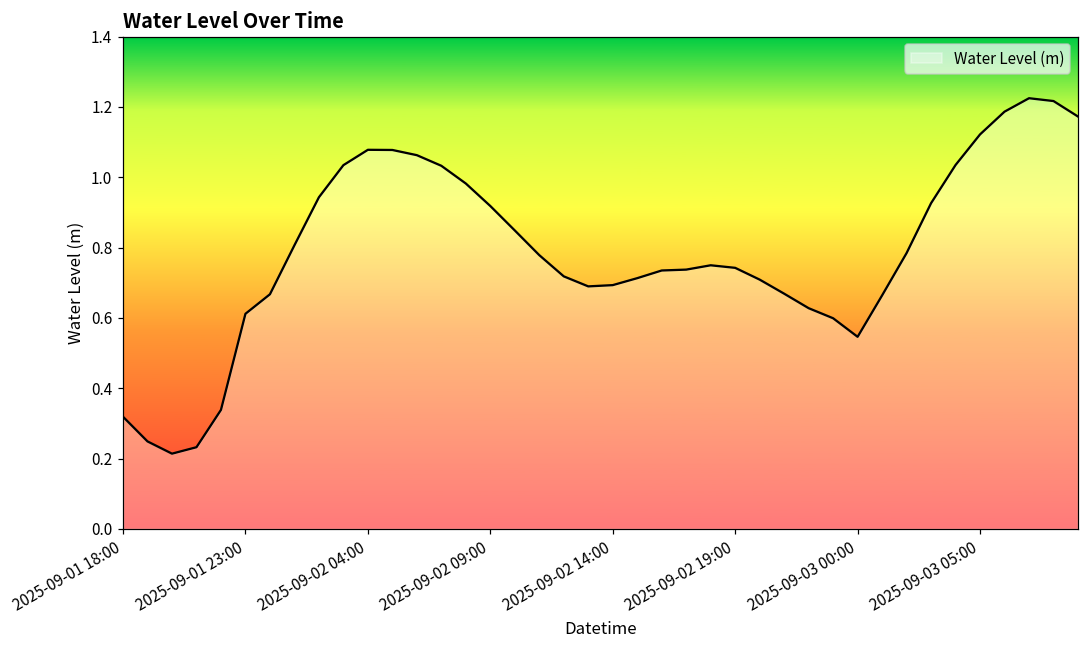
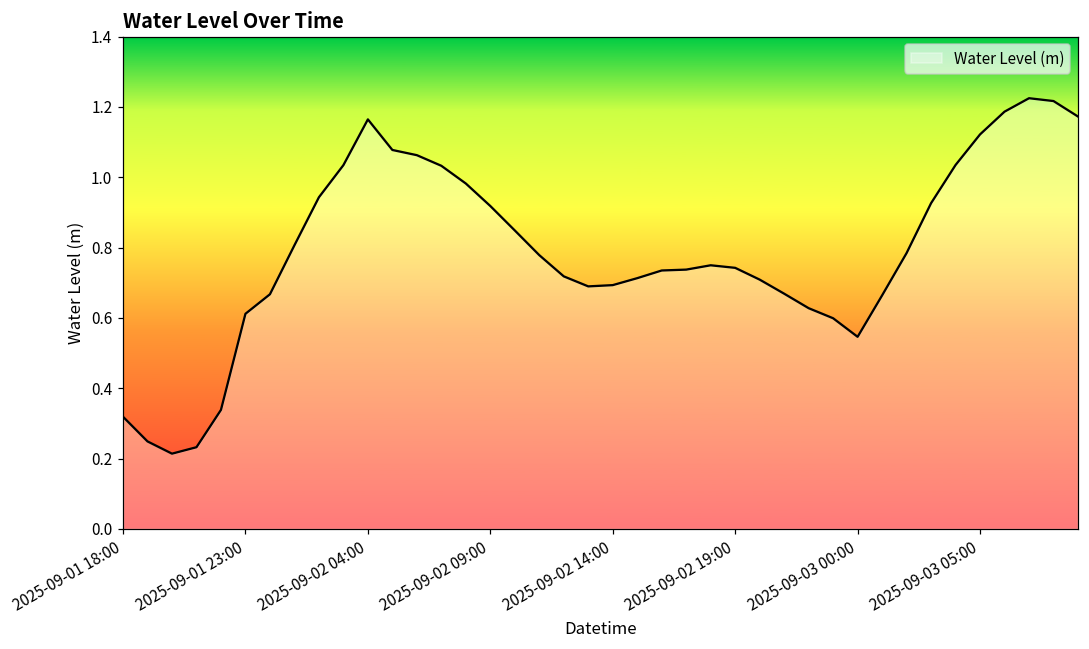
2025-09-02 04:00: 1.08 -> 1.16
